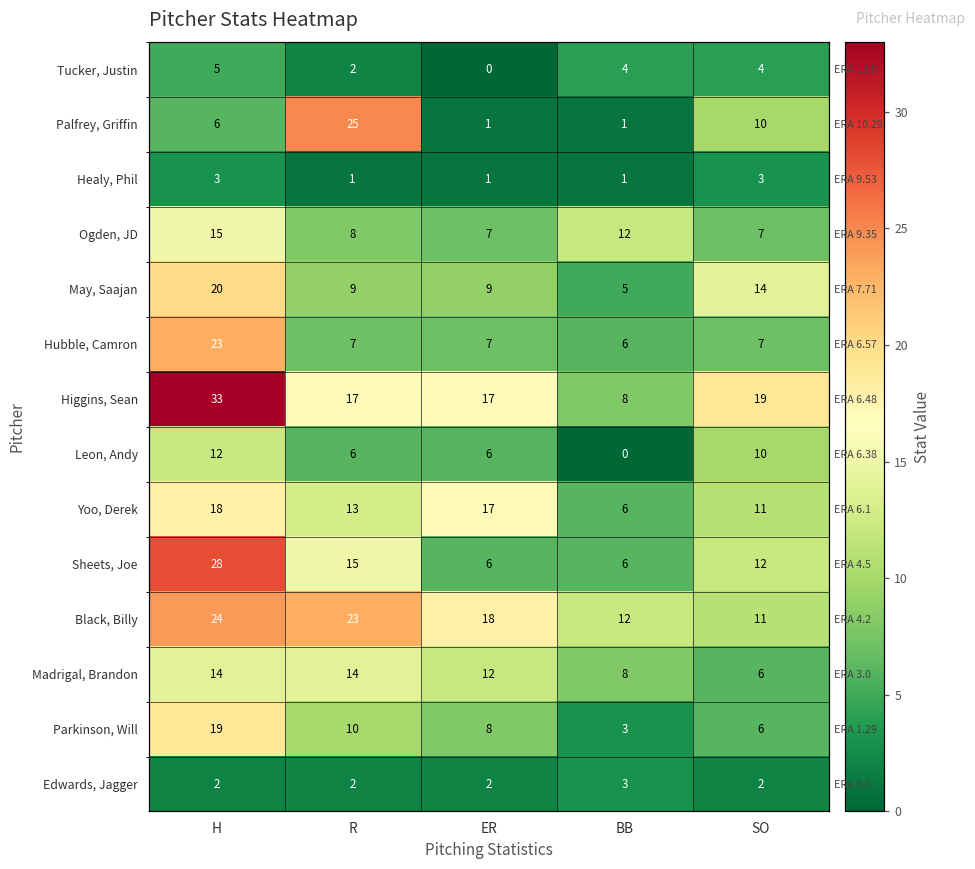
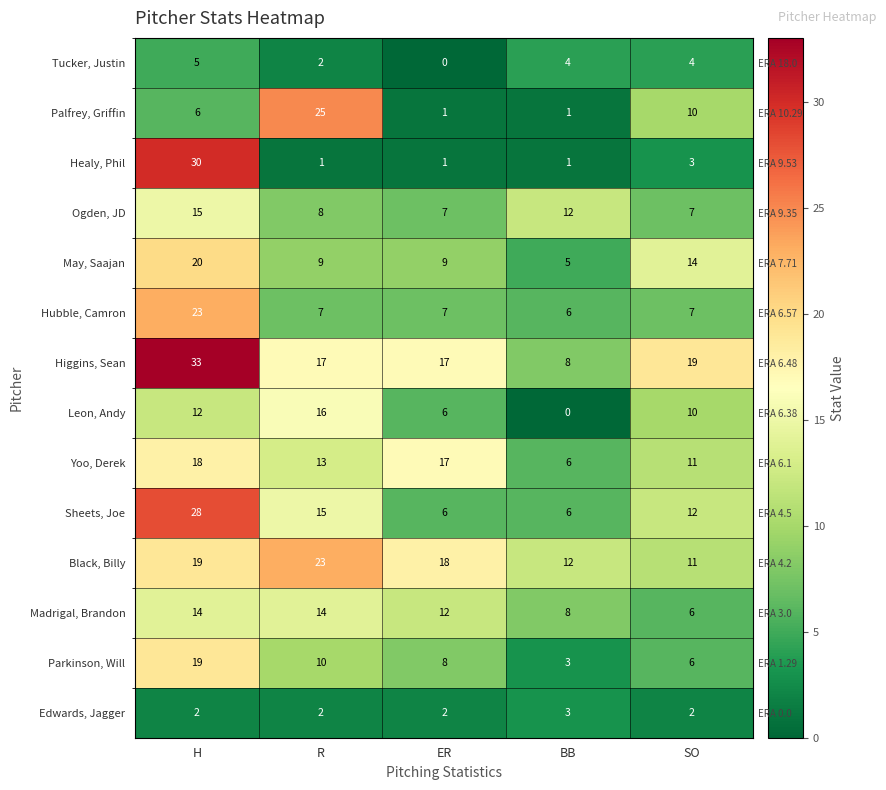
Healy, Phil, H: 3 -> 30
Leon, Andy, R: 6 -> 16
Black, Billy, H: 24 -> 19
